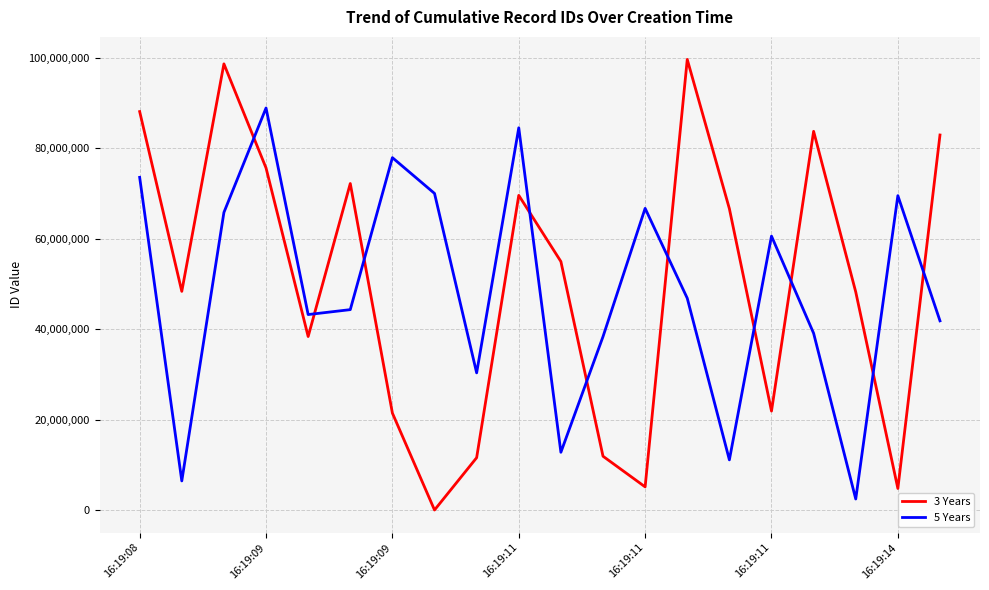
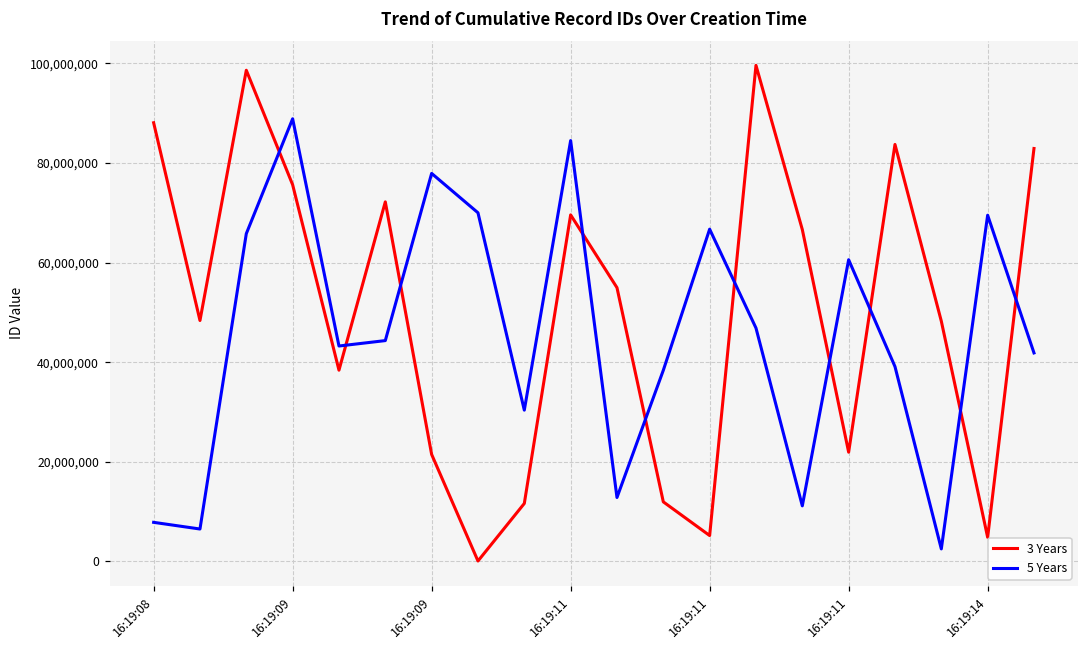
5 Years, 16:19:08: 74,000,000 -> 8,000,000
